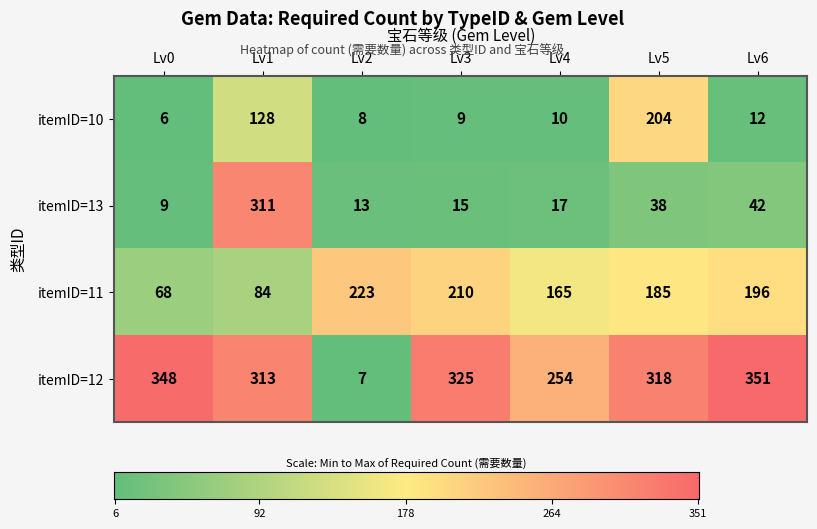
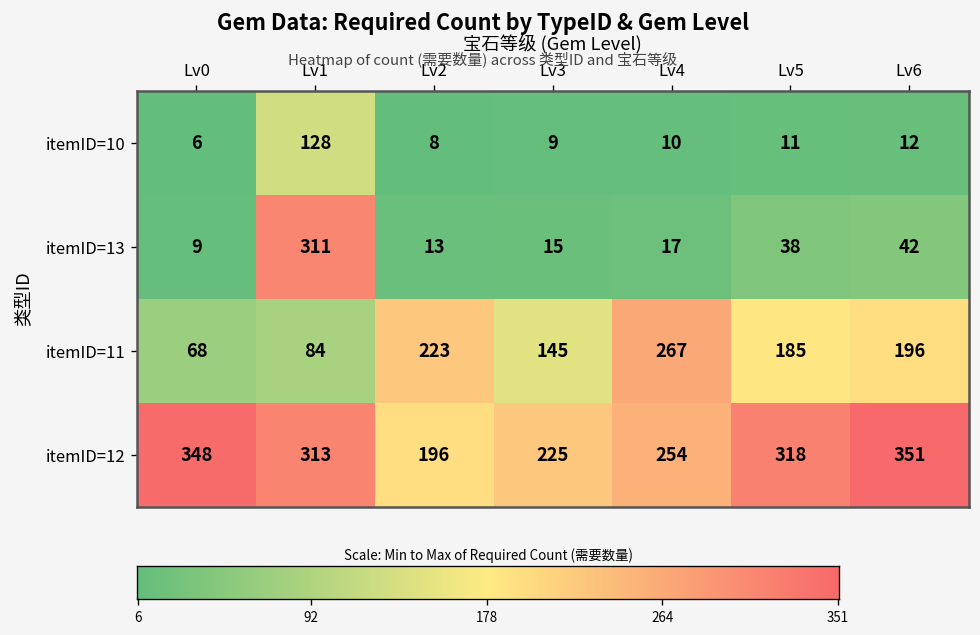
itemID=10, Lv5: 204 -> 11
itemID=11, Lv3: 210 -> 145
itemID=11, Lv4: 165 -> 267
itemID=12, Lv2: 7 -> 196
itemID=12, Lv3: 325 -> 225
